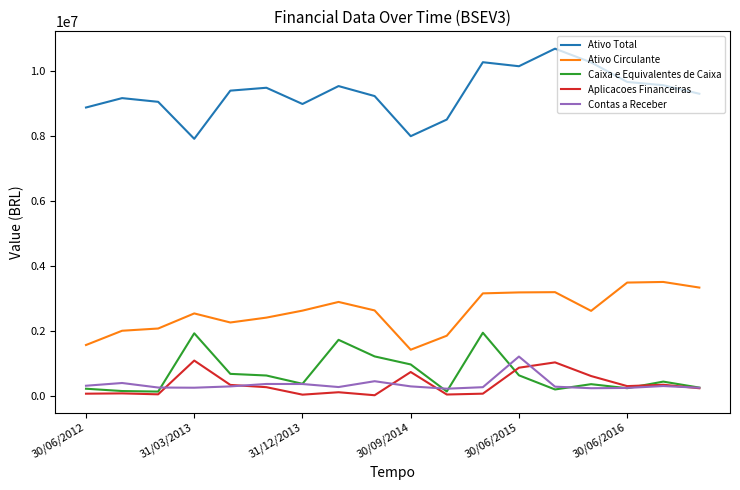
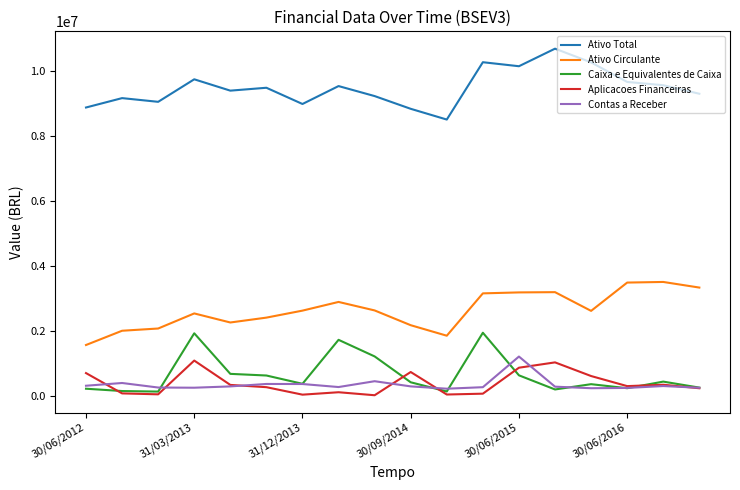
Aplicacoes Financeiras, 30/06/2012: 100000 -> 700000
Ativo Total, 31/03/2013: 7900000 -> 9700000
Ativo Total, 30/09/2014: 8000000 -> 8800000
Ativo Circulante, 30/09/2014: 1400000 -> 2200000
Caixa e Equivalentes de Caixa, 30/09/2014: 1000000 -> 400000
